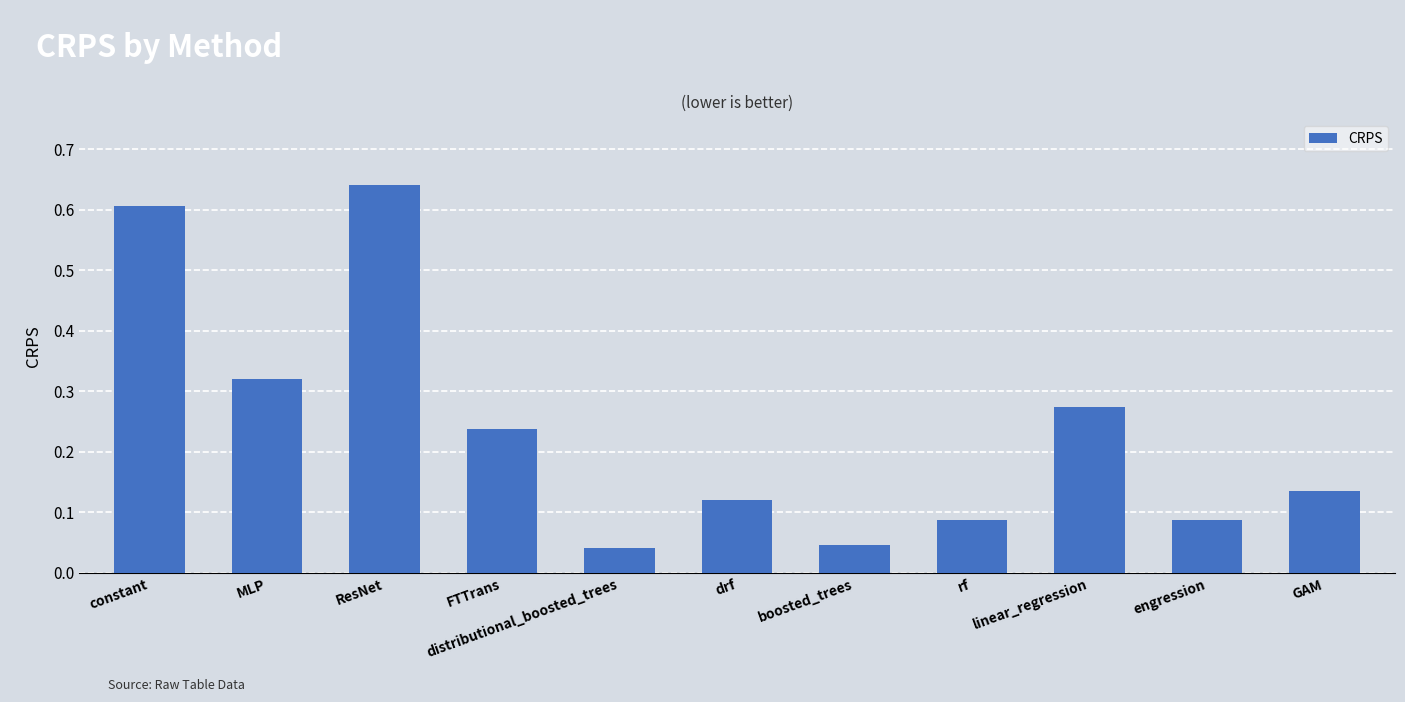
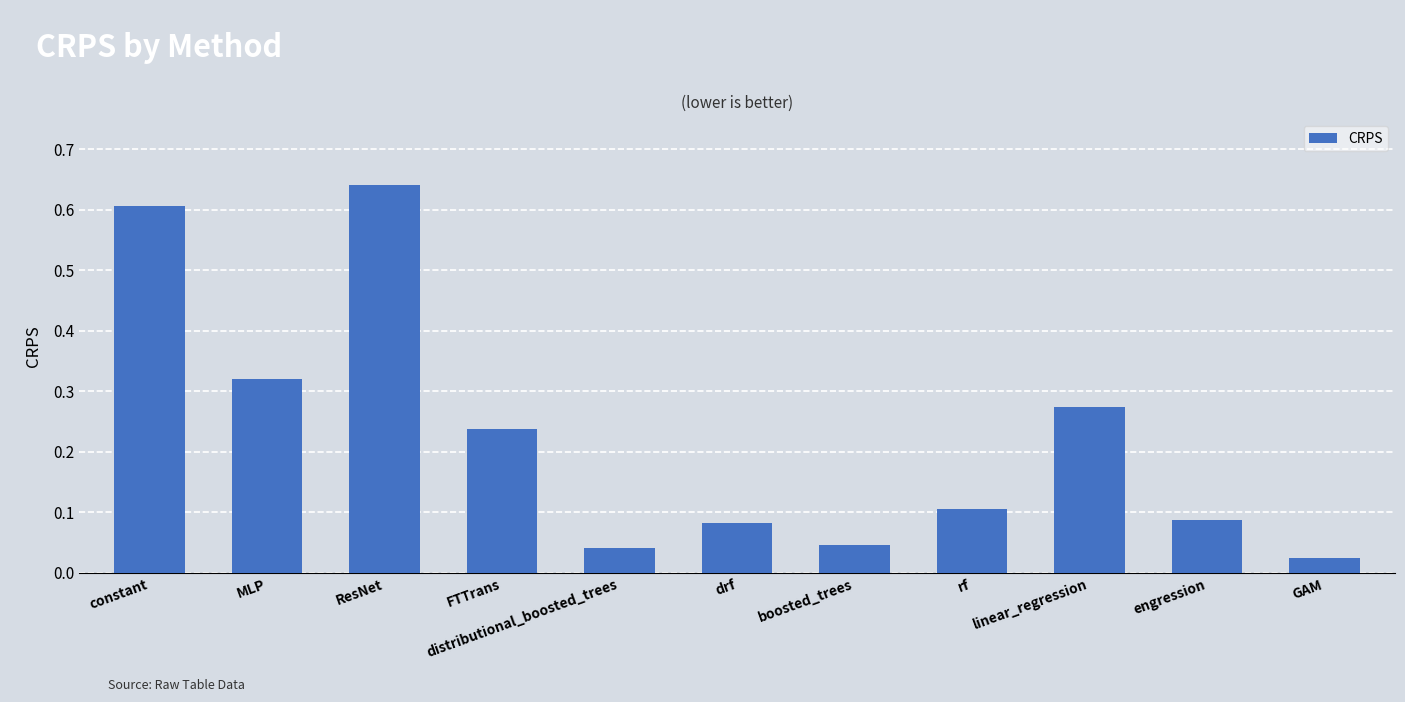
drf: 0.12 -> 0.08
rf: 0.09 -> 0.11
GAM: 0.14 -> 0.03
